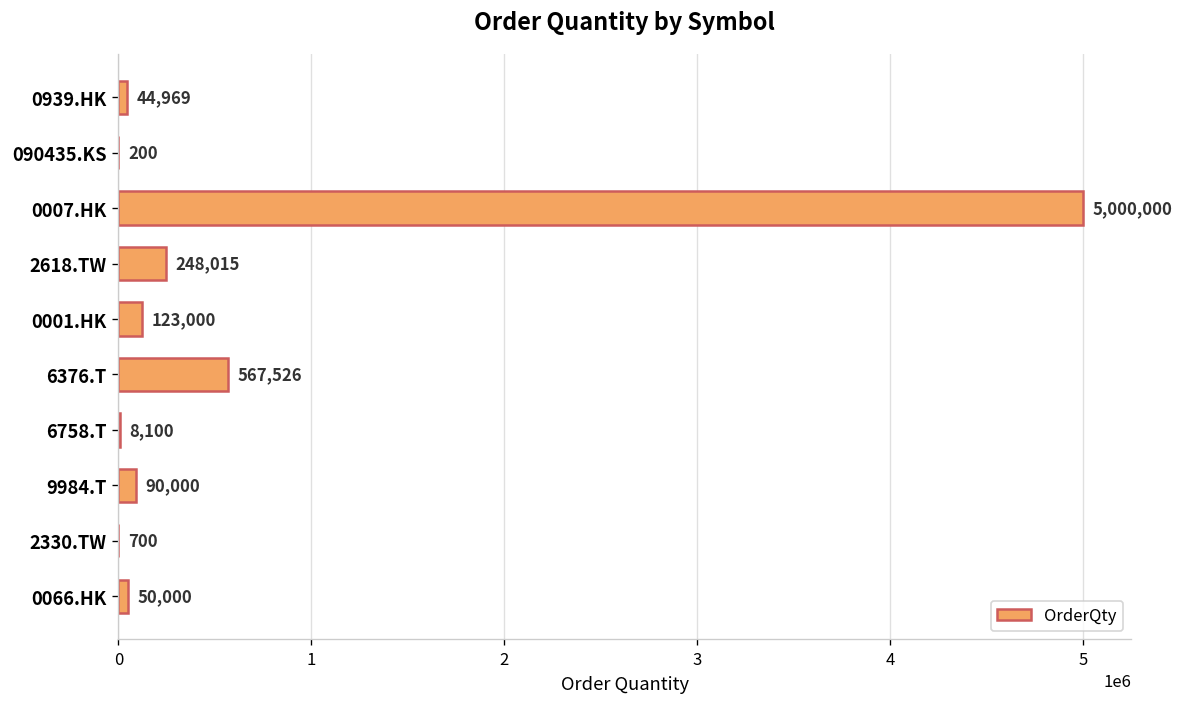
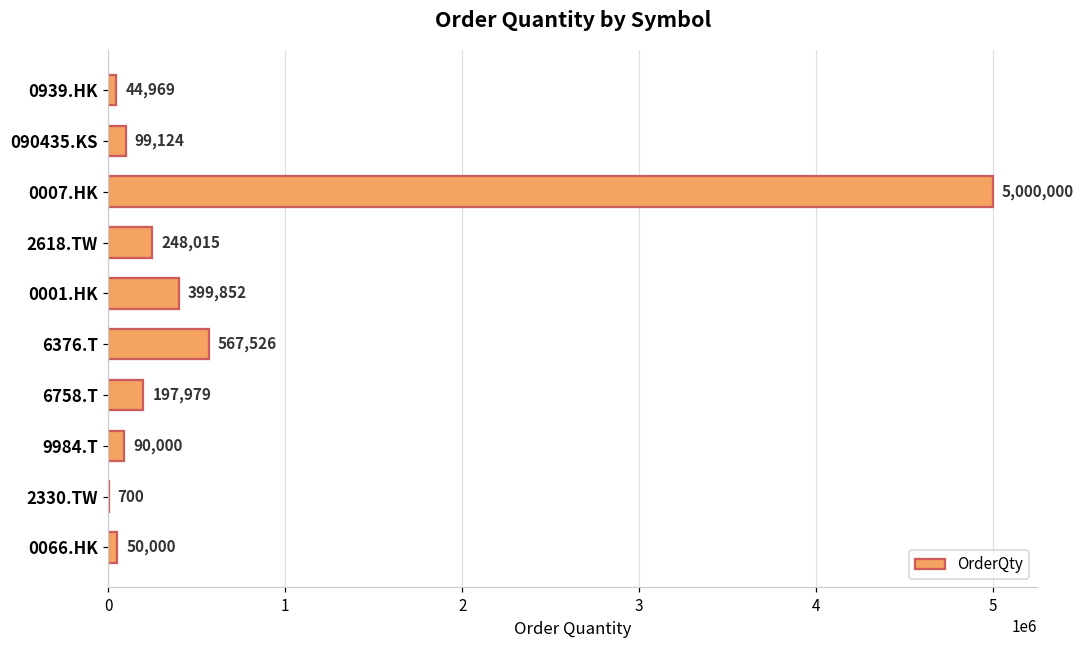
090435.KS: 200 -> 99,124
0001.HK: 123,000 -> 399,852
6758.T: 8,100 -> 197,979
